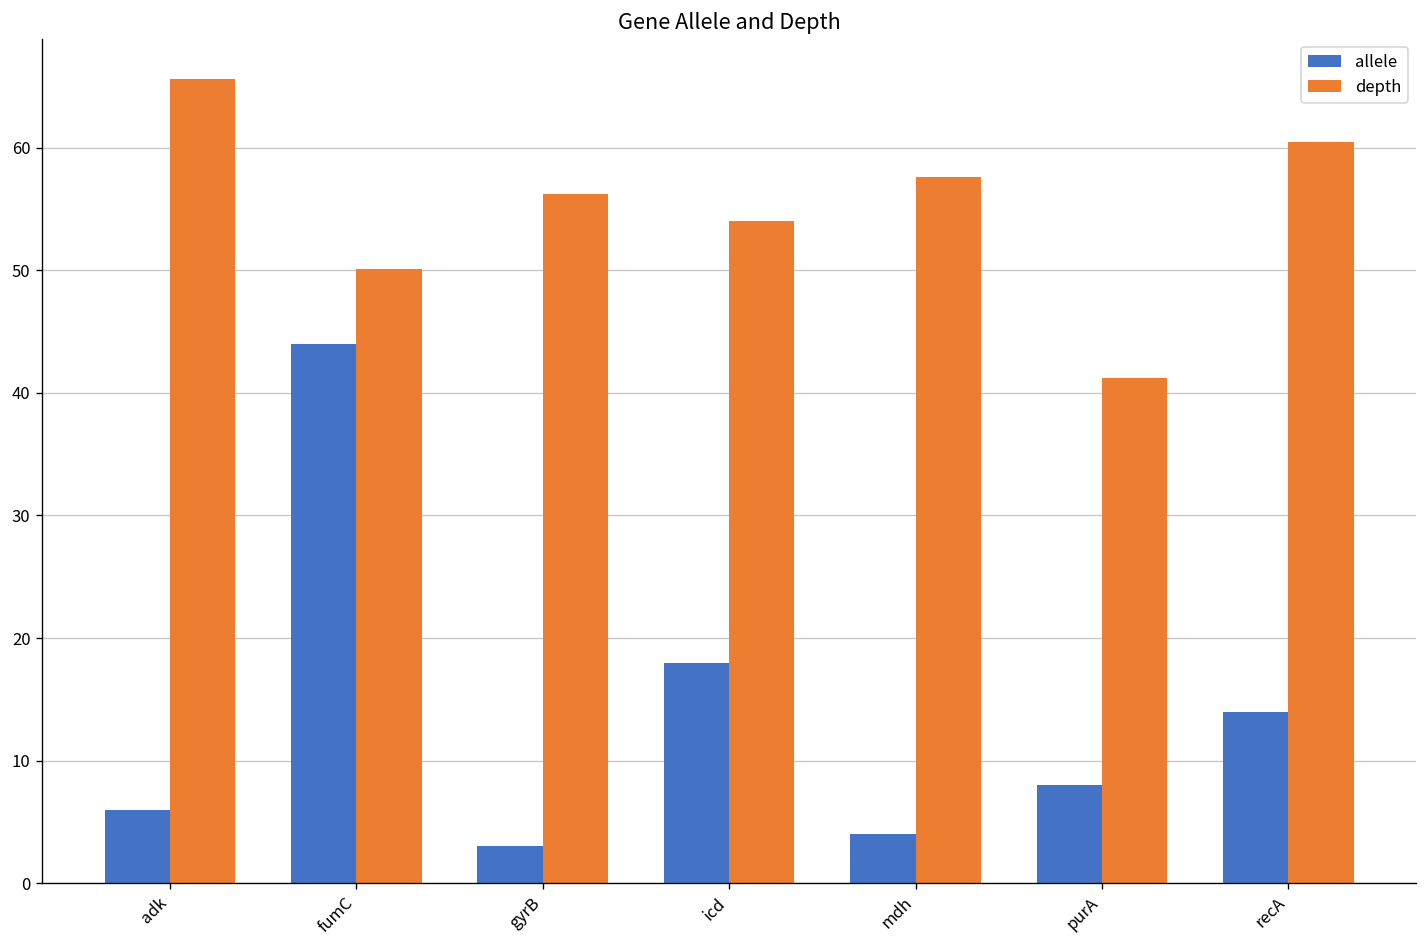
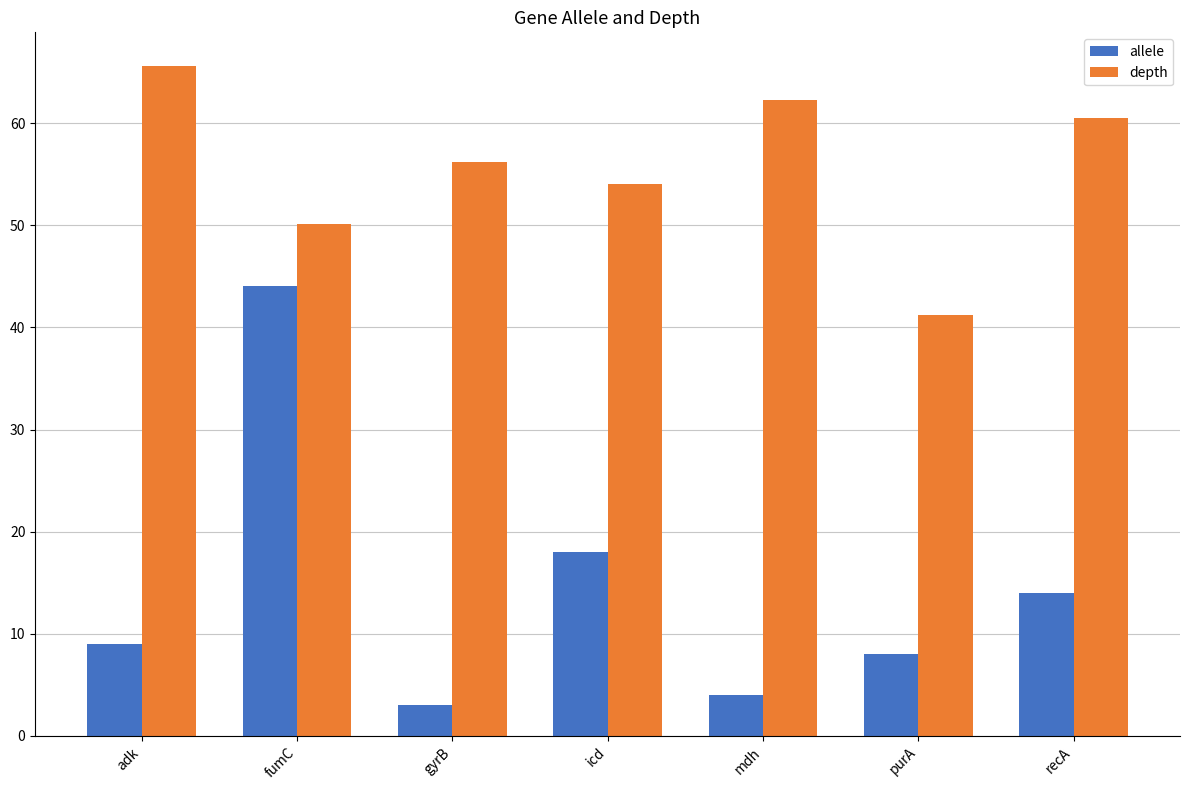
allele, adk: 6 -> 9
depth, mdh: 57.6 -> 62.3
